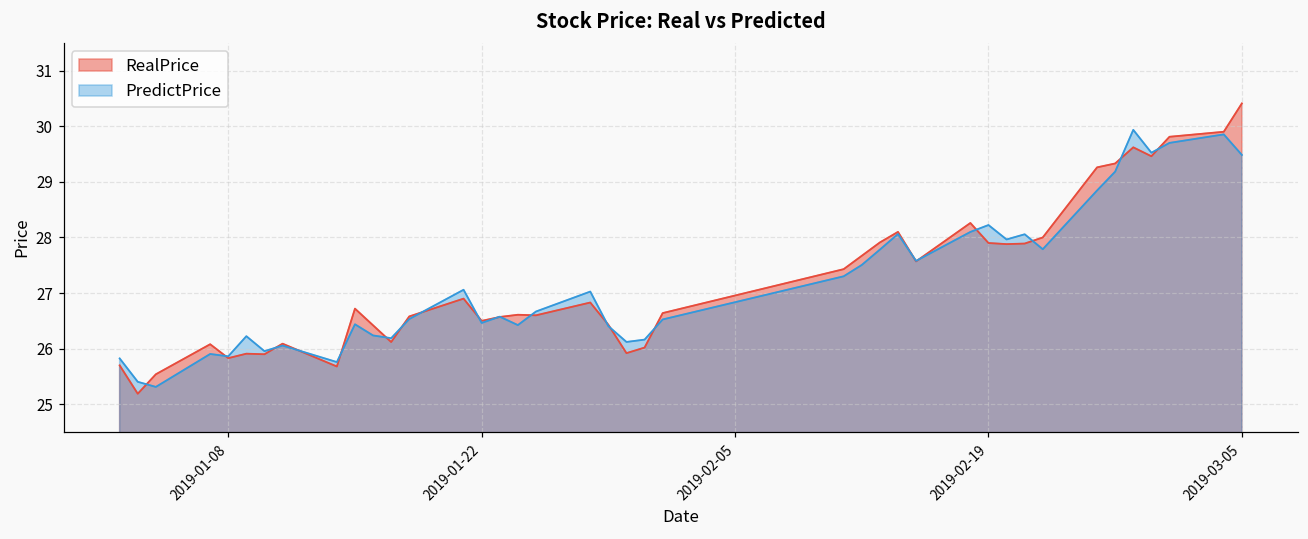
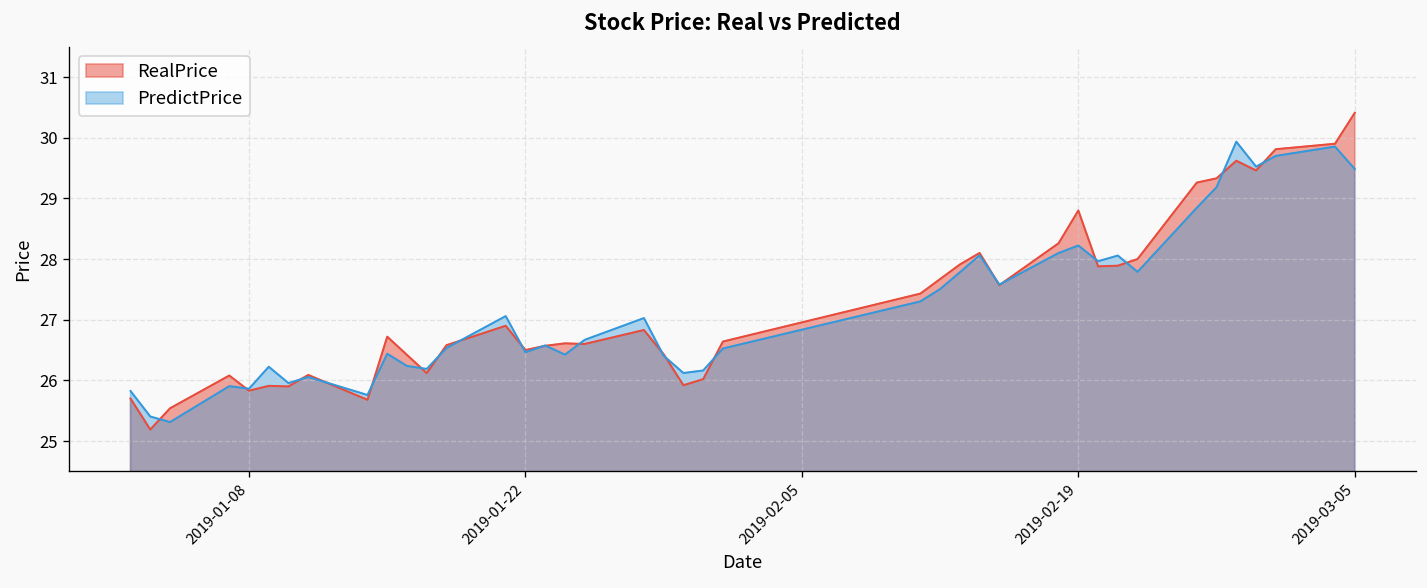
RealPrice, 2019-02-19: 27.9 -> 28.8
